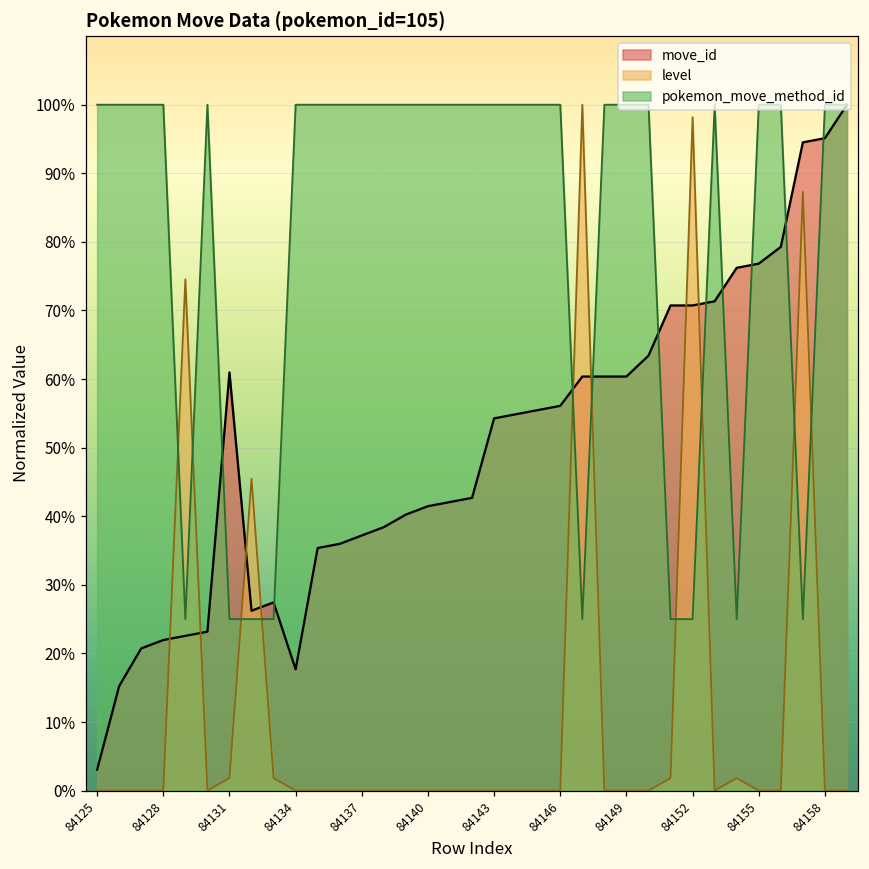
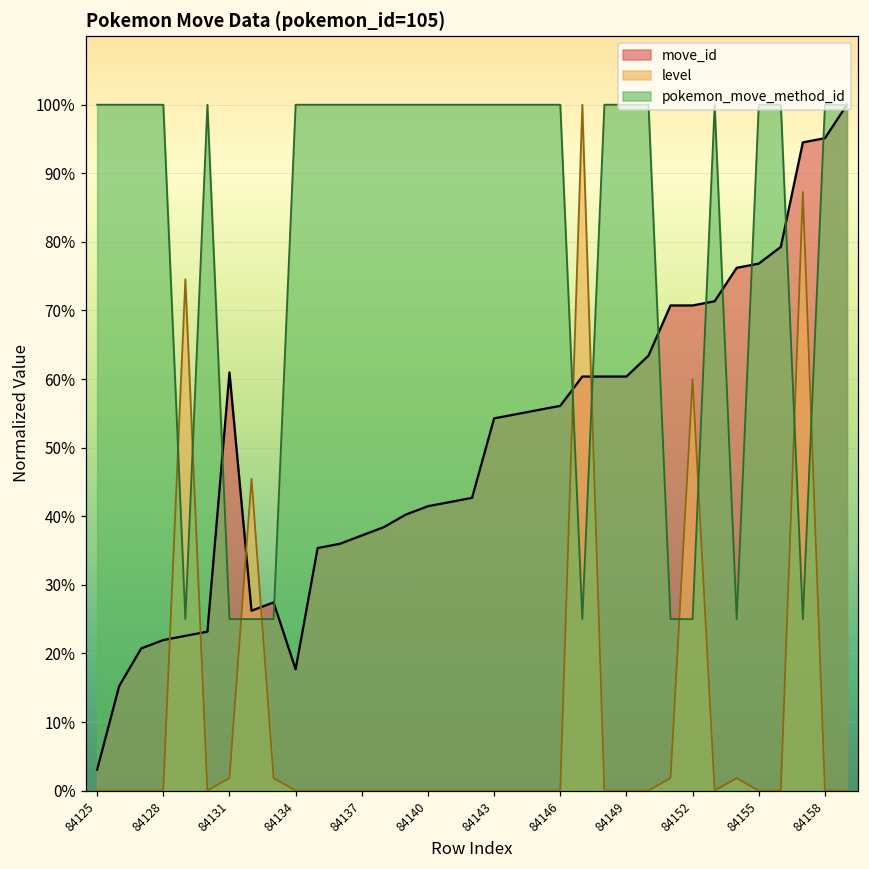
level, 84152: 98% -> 60%
